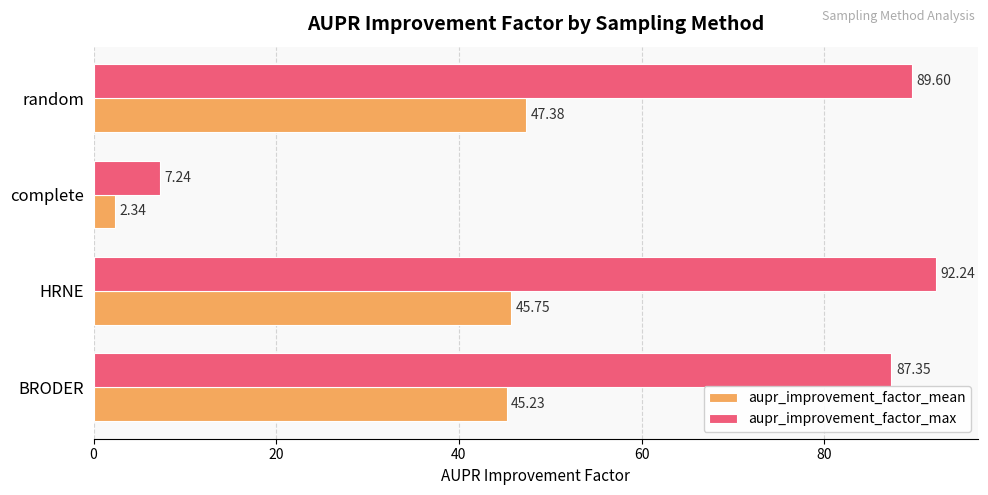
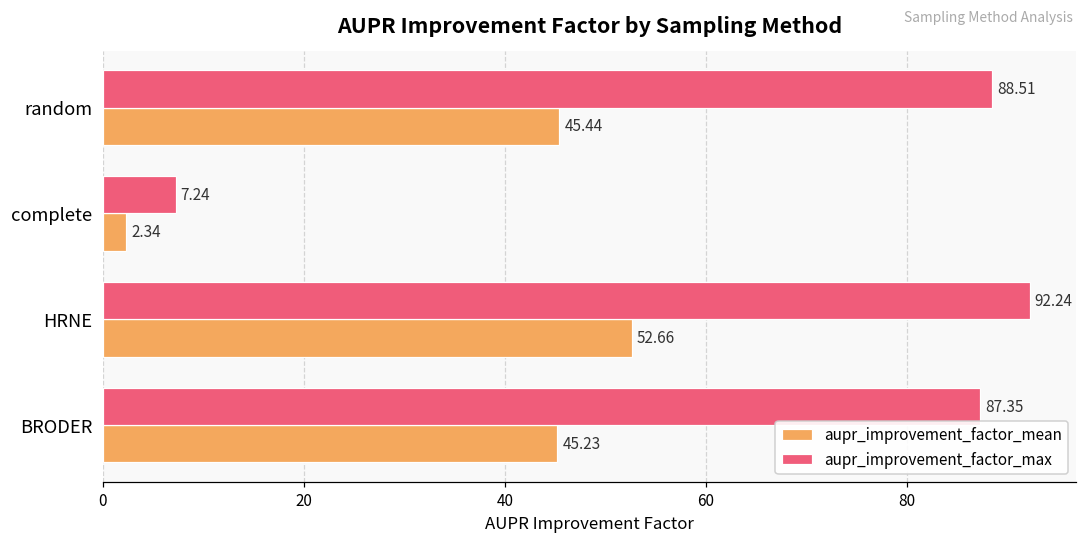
aupr_improvement_factor_max, random: 89.60 -> 88.51
aupr_improvement_factor_mean, random: 47.38 -> 45.44
aupr_improvement_factor_mean, HRNE: 45.75 -> 52.66
